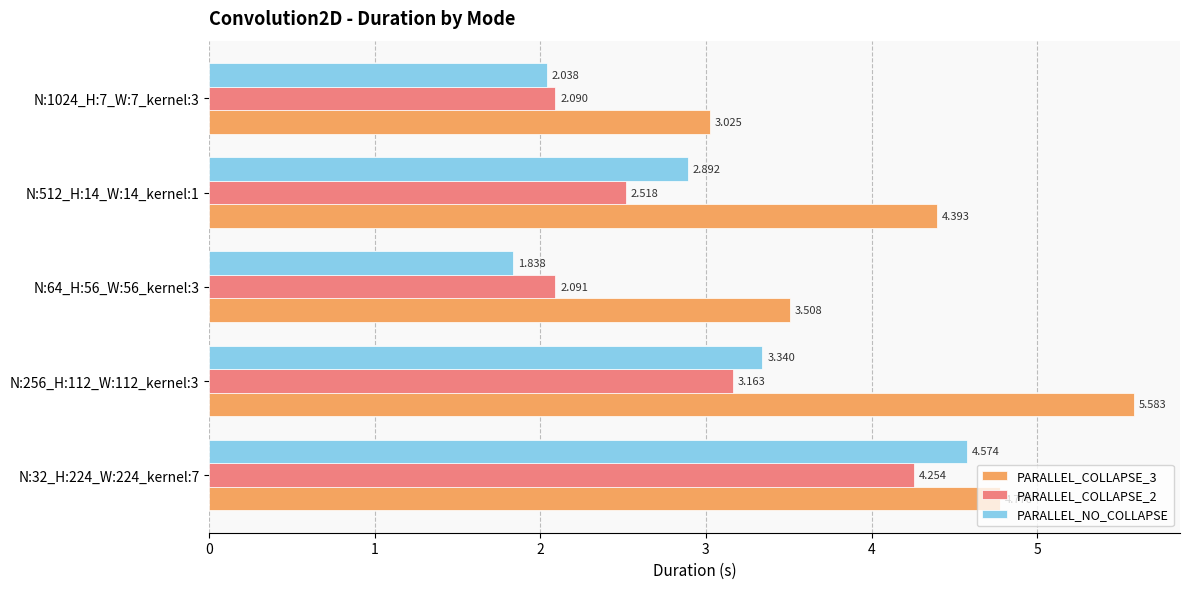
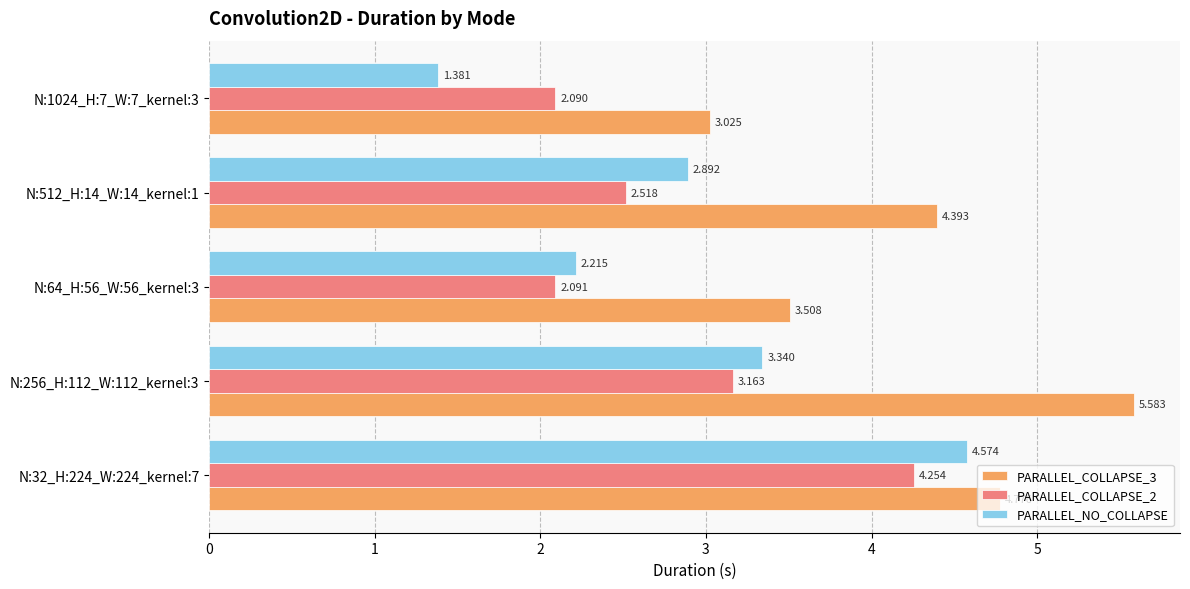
PARALLEL_NO_COLLAPSE, N:1024_H:7_W:7_kernel:3: 2.038 -> 1.381
PARALLEL_NO_COLLAPSE, N:64_H:56_W:56_kernel:3: 1.838 -> 2.215
